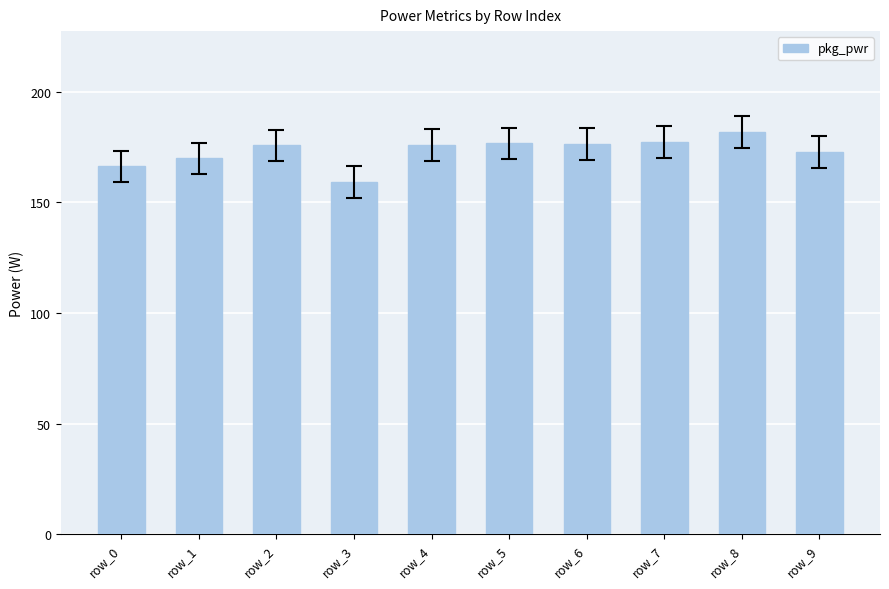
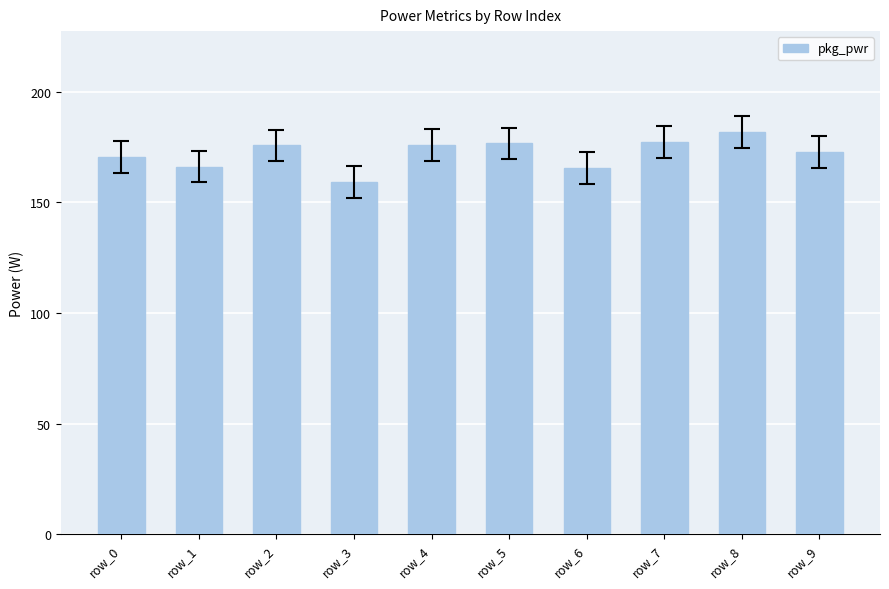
pkg_pwr, row_0: 166 -> 171
pkg_pwr, row_1: 170 -> 166
pkg_pwr, row_6: 176 -> 165
